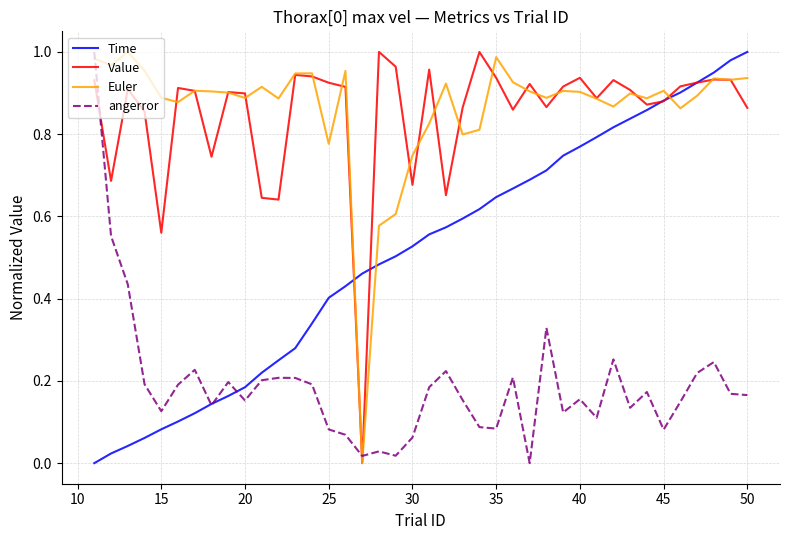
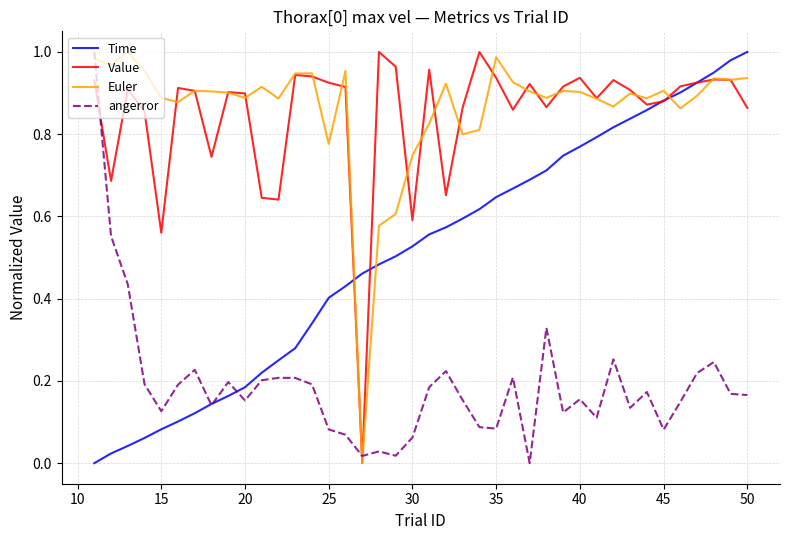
Value, 30: 0.68 -> 0.59
